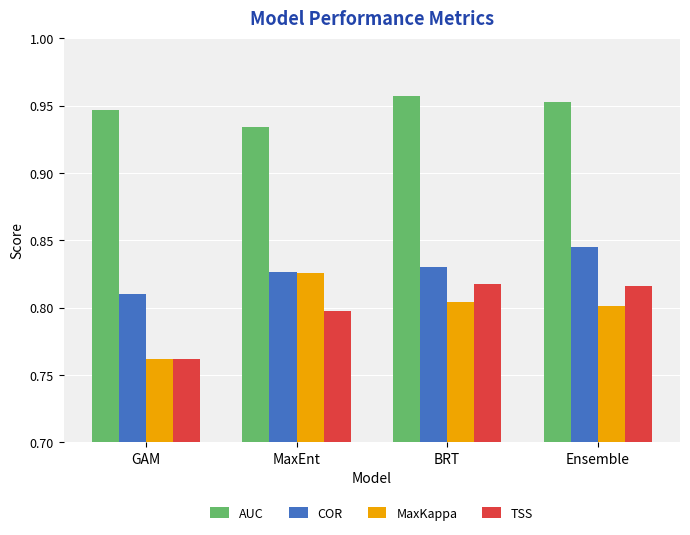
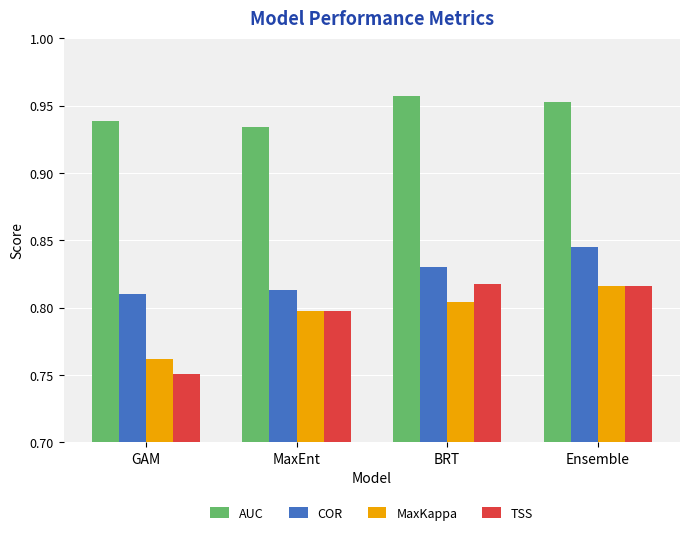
AUC, GAM: 0.947 -> 0.939
TSS, GAM: 0.762 -> 0.751
COR, MaxEnt: 0.826 -> 0.813
MaxKappa, MaxEnt: 0.826 -> 0.797
MaxKappa, Ensemble: 0.801 -> 0.816
